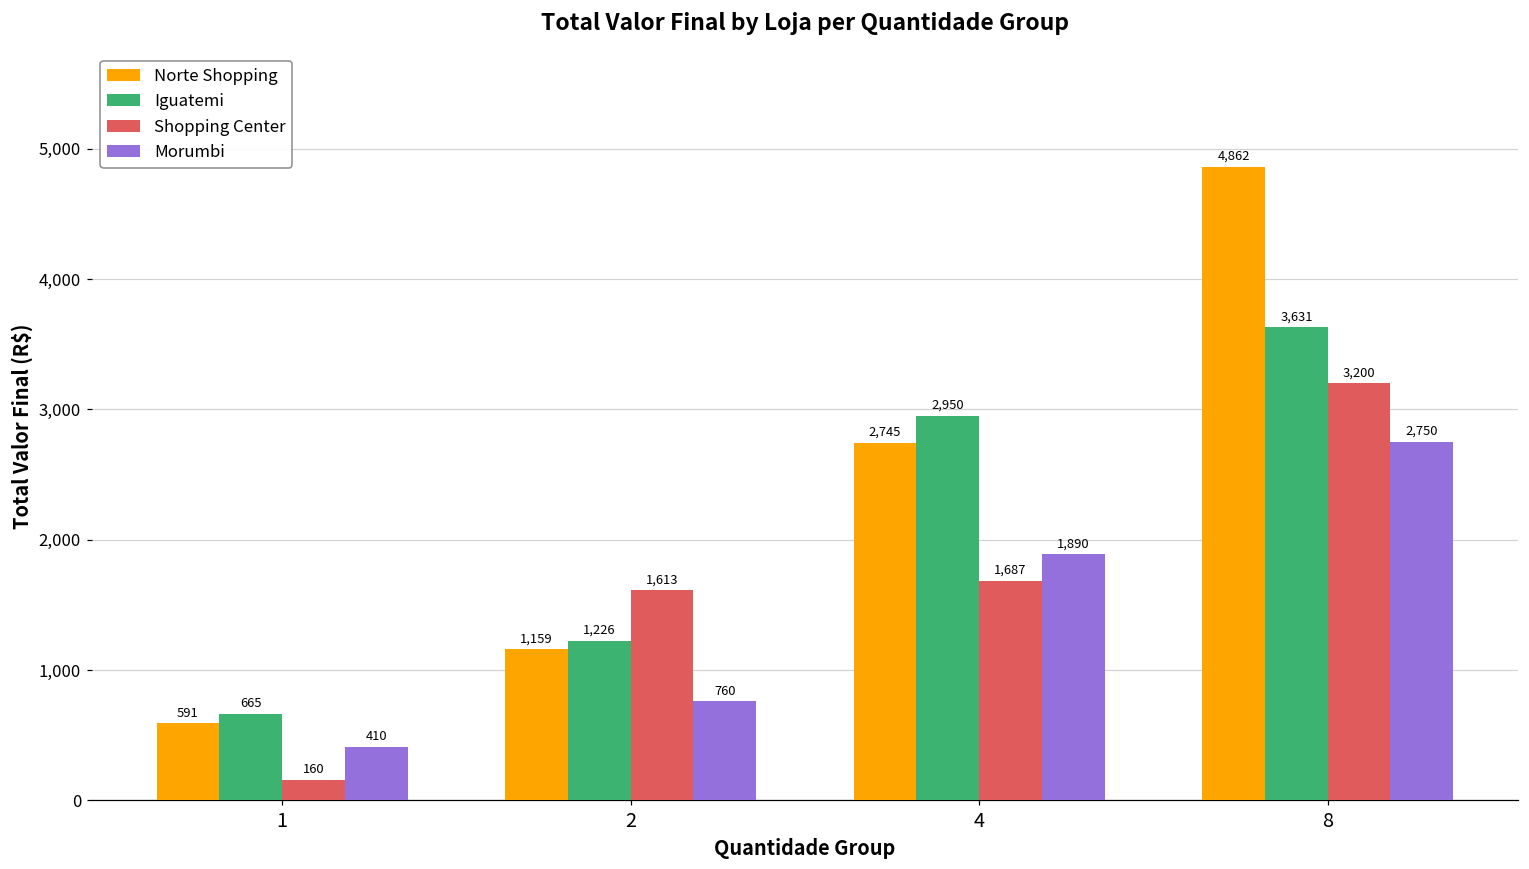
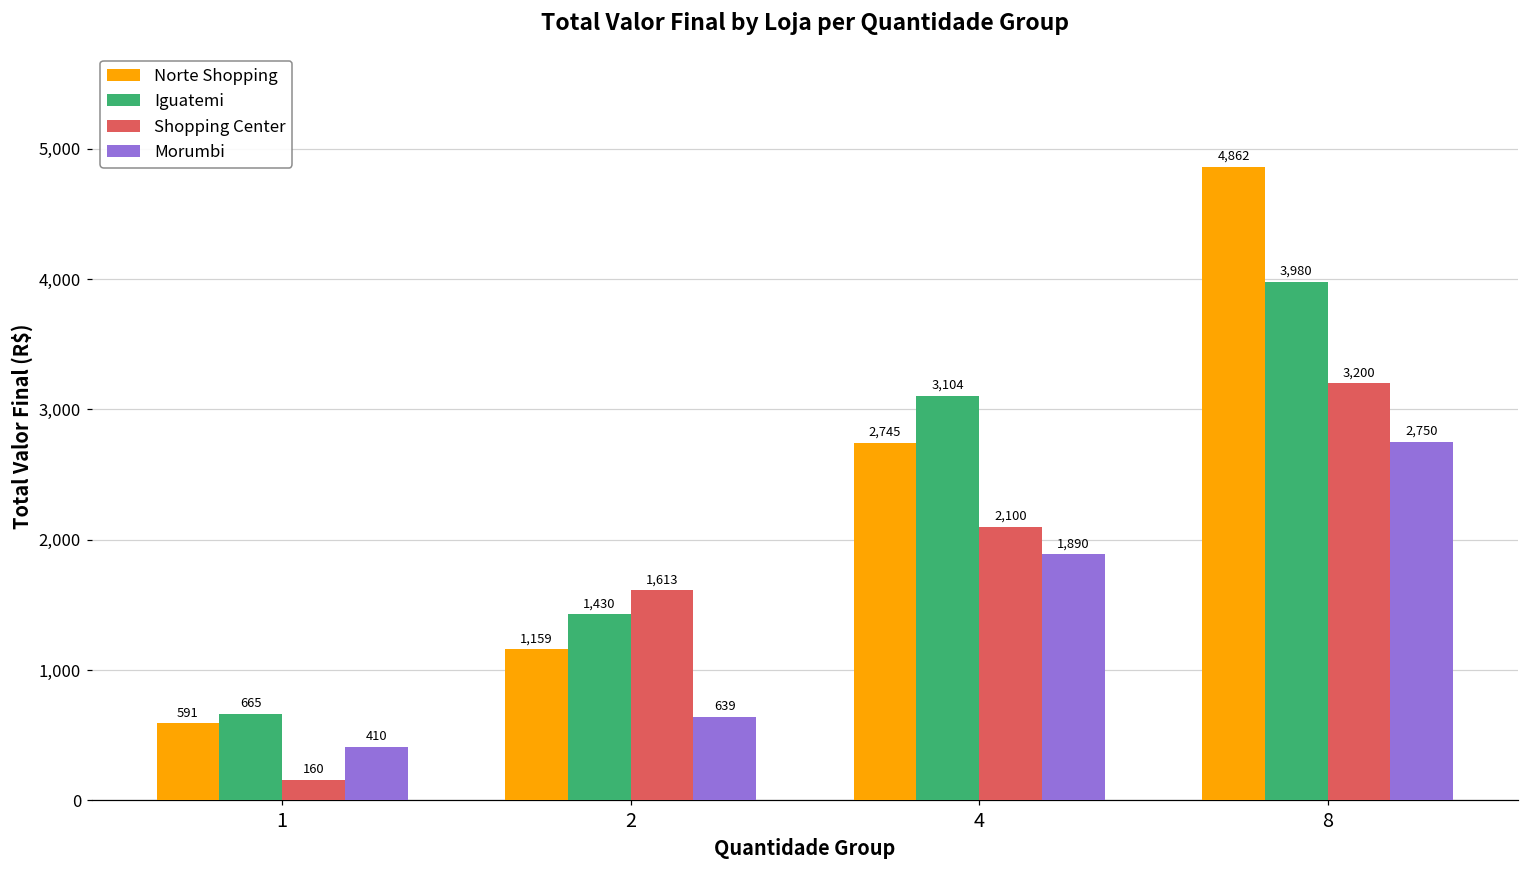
Iguatemi, 2: 1,226 -> 1,430
Morumbi, 2: 760 -> 639
Iguatemi, 4: 2,950 -> 3,104
Shopping Center, 4: 1,687 -> 2,100
Iguatemi, 8: 3,631 -> 3,980
